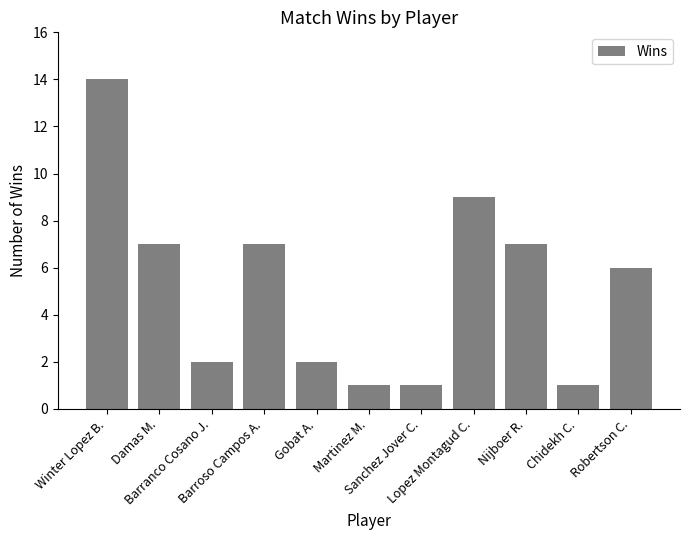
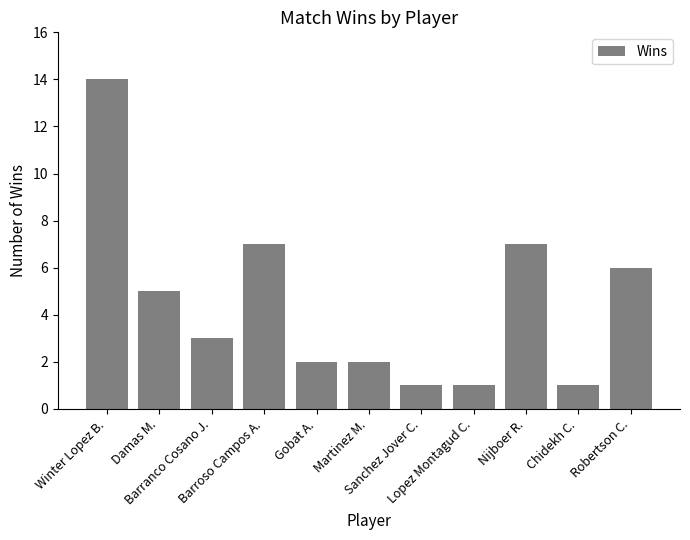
Damas M.: 7 -> 5
Barranco Cosano J.: 2 -> 3
Martinez M.: 1 -> 2
Lopez Montagud C.: 9 -> 1
